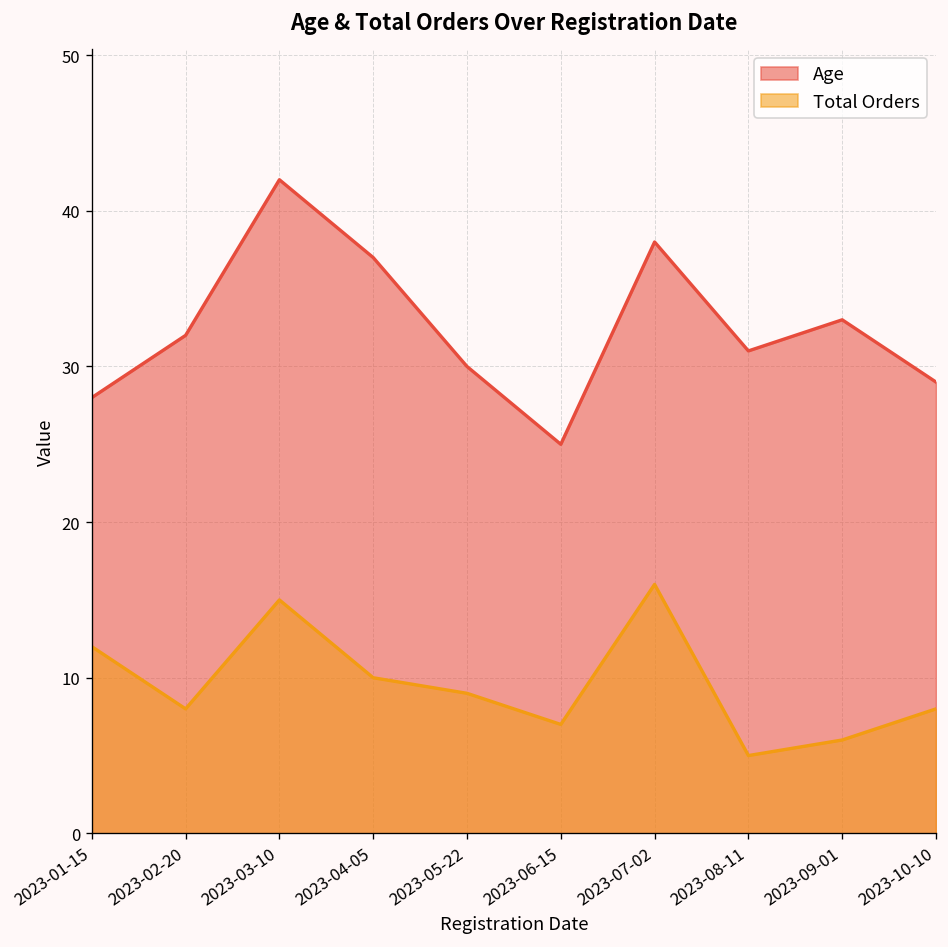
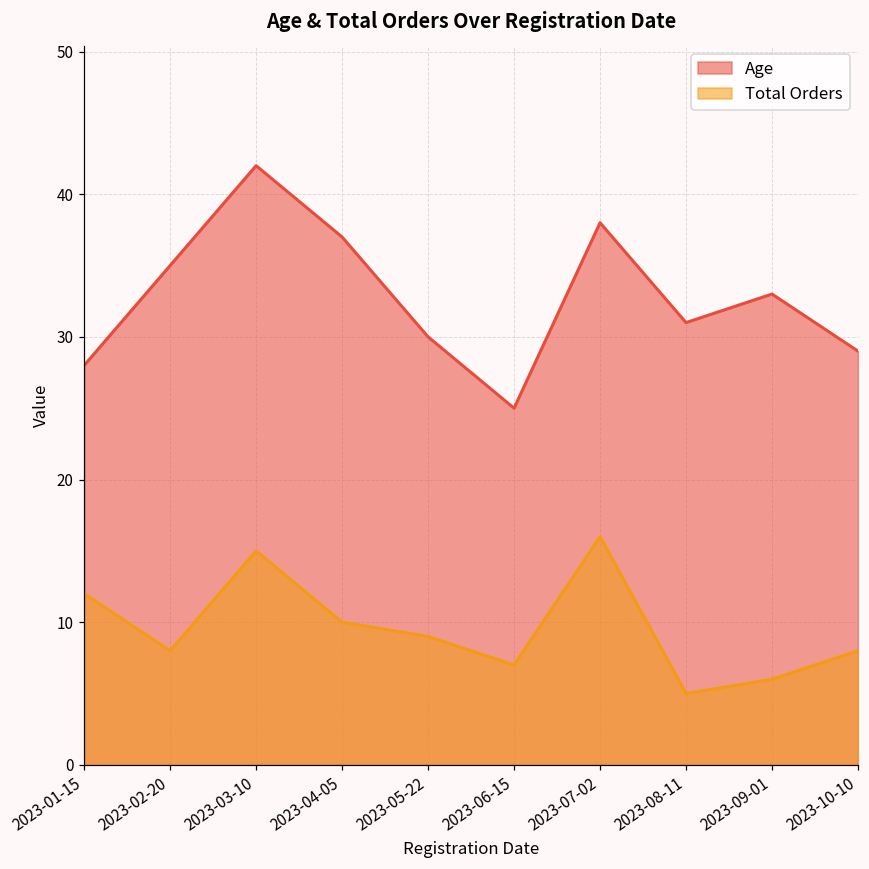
Age, 2023-02-20: 32 -> 35
